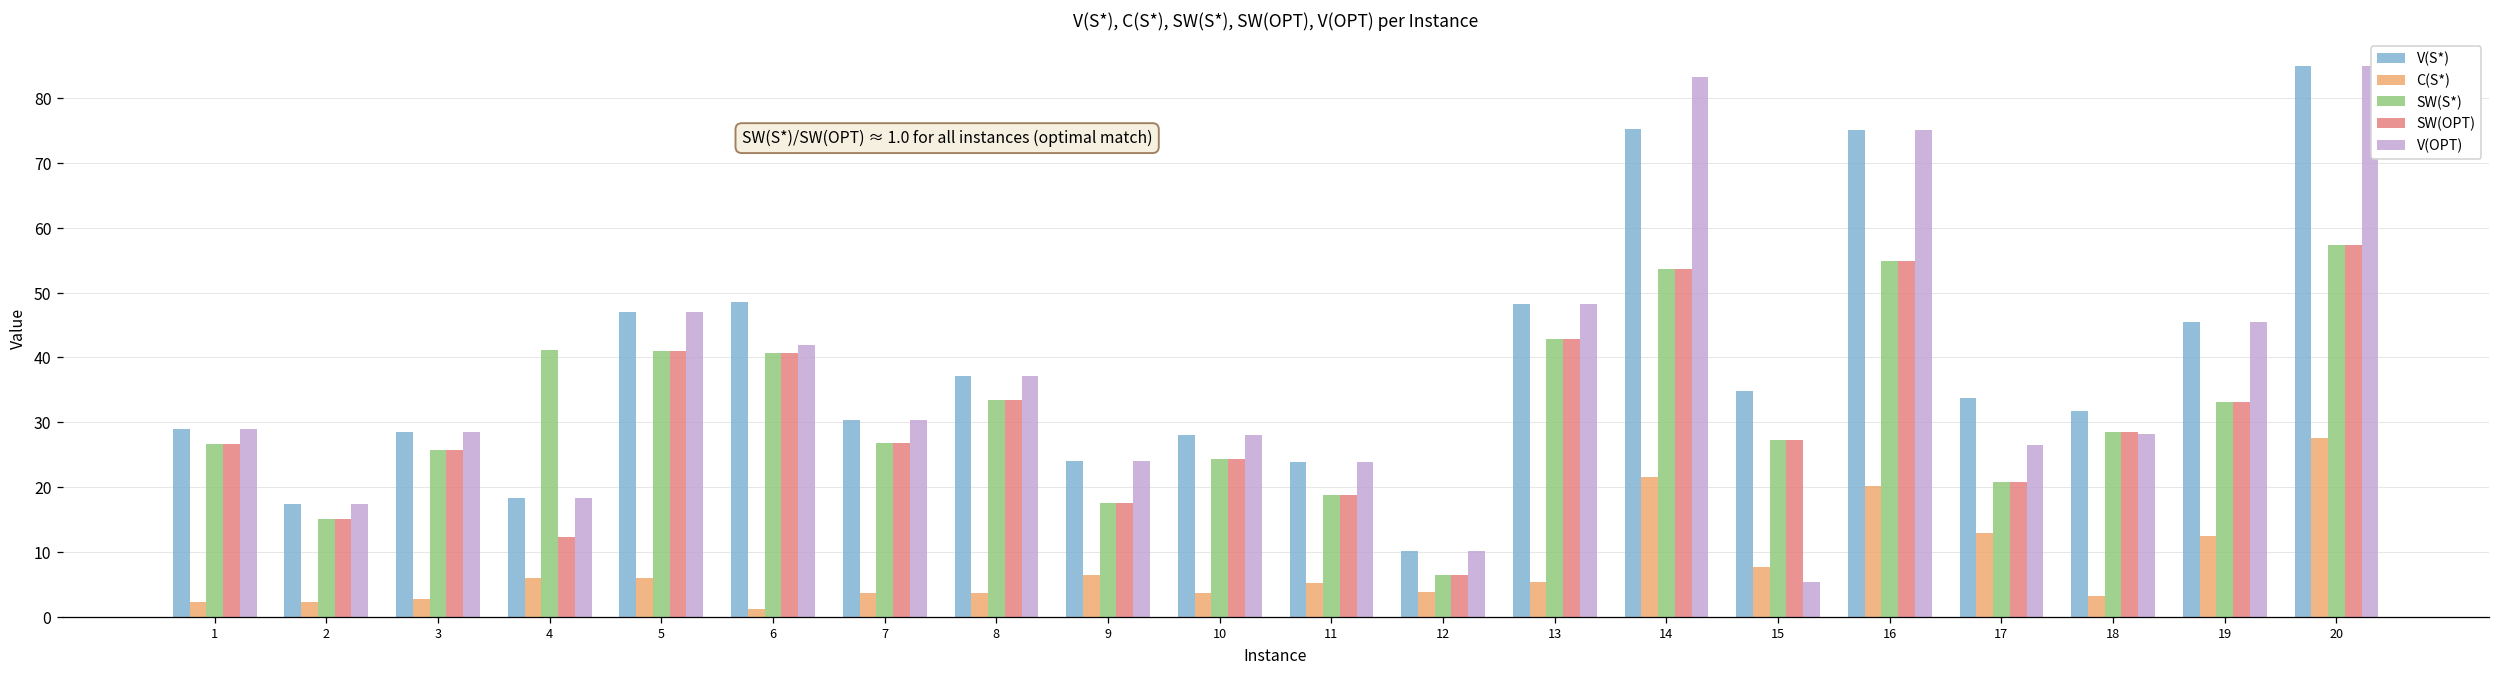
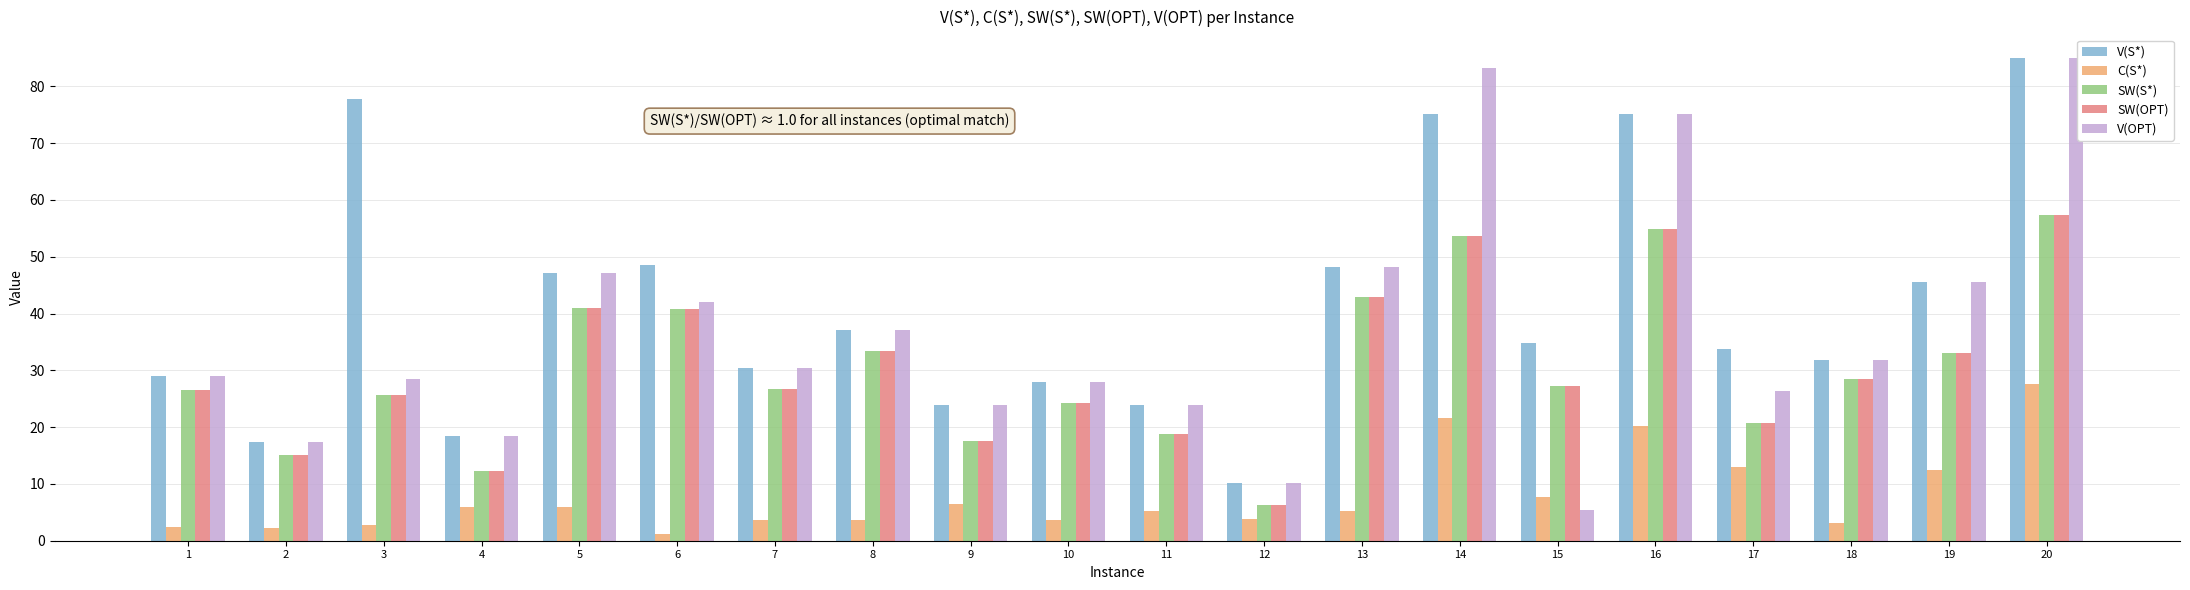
V(S*), 3: 28 -> 78
SW(S*), 4: 41 -> 12
V(OPT), 18: 28 -> 32
